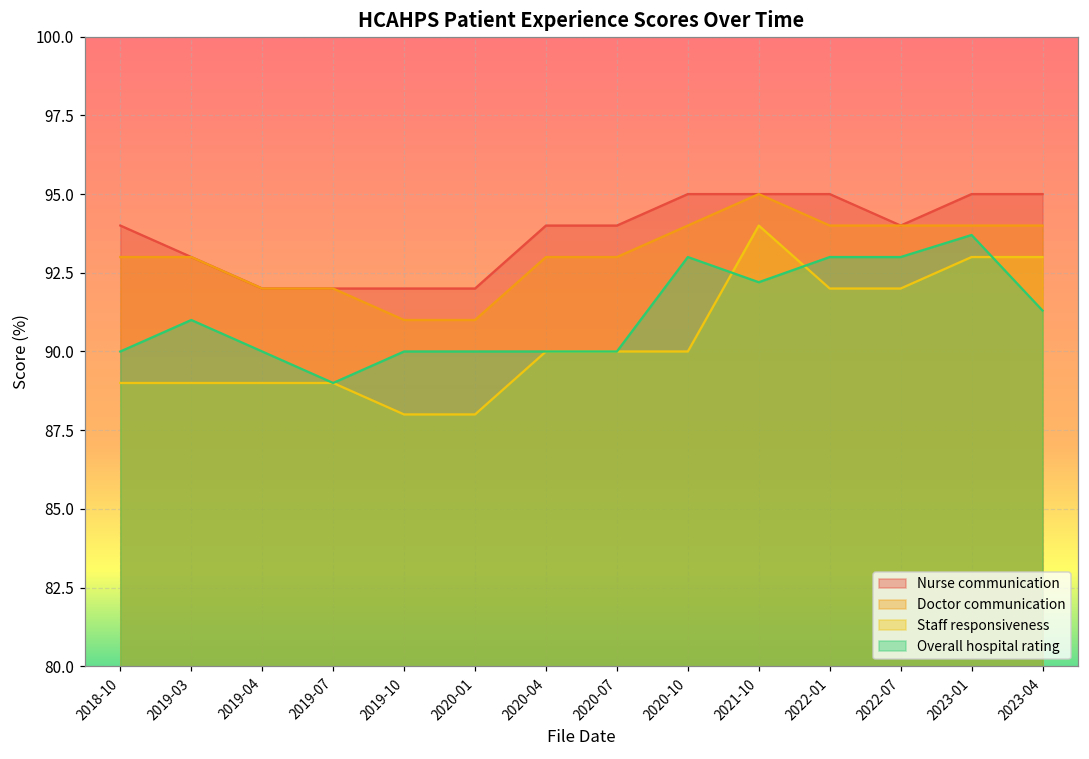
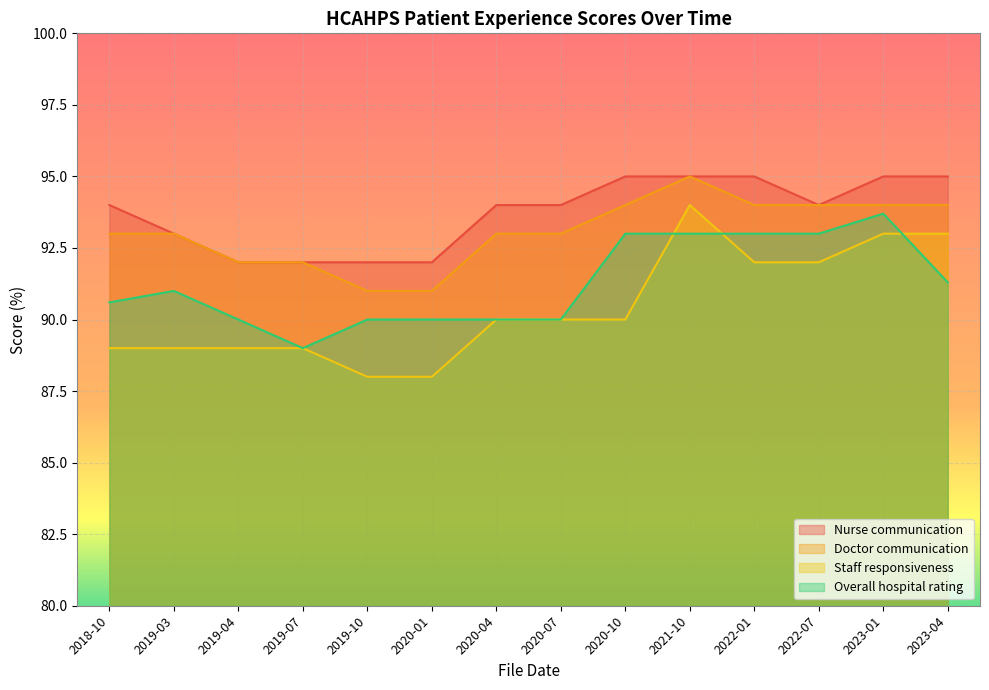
Overall hospital rating, 2018-10: 90.0 -> 90.6
Overall hospital rating, 2021-10: 92.2 -> 93.0
